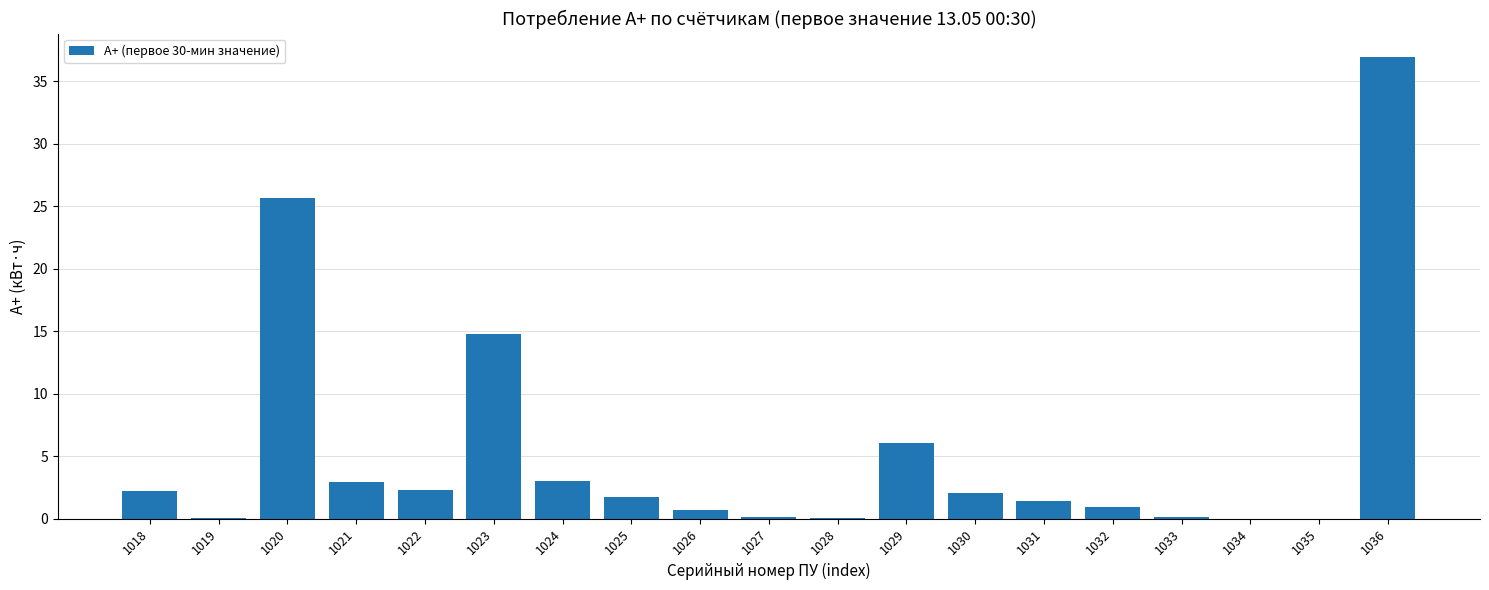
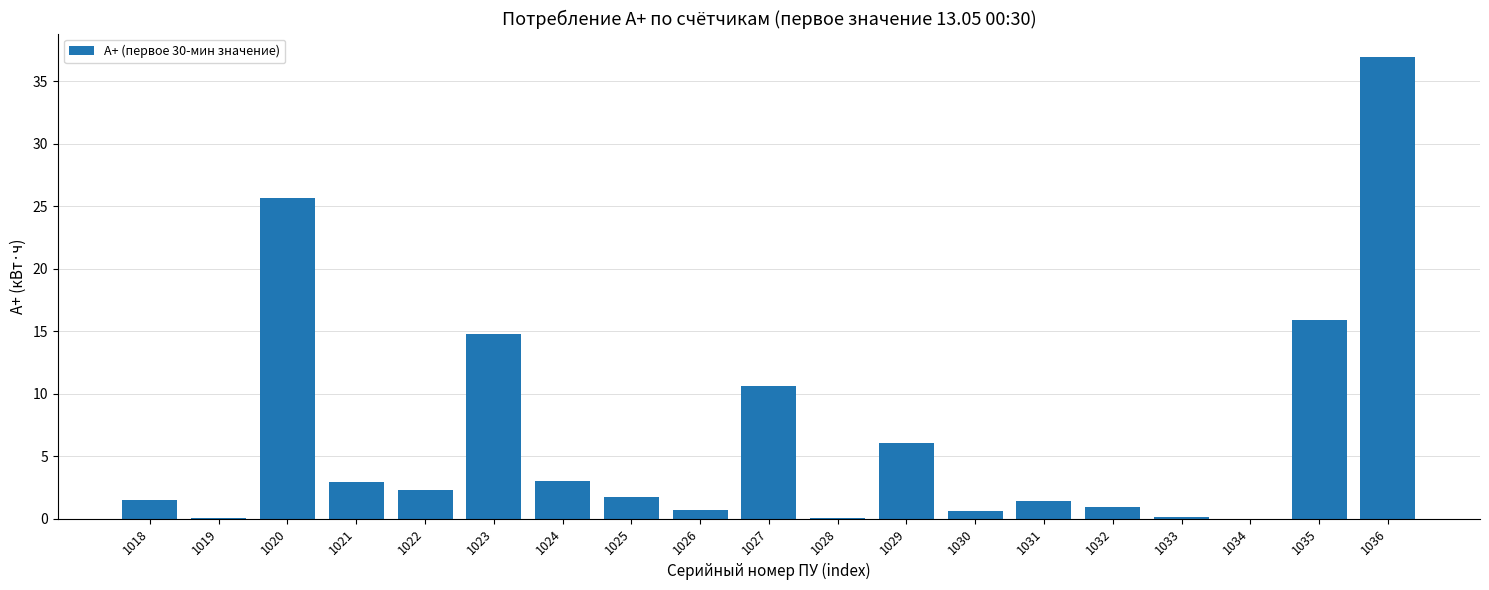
1018: 2.2 -> 1.5
1027: 0.1 -> 10.6
1030: 2.0 -> 0.6
1035: 0.0 -> 15.9
